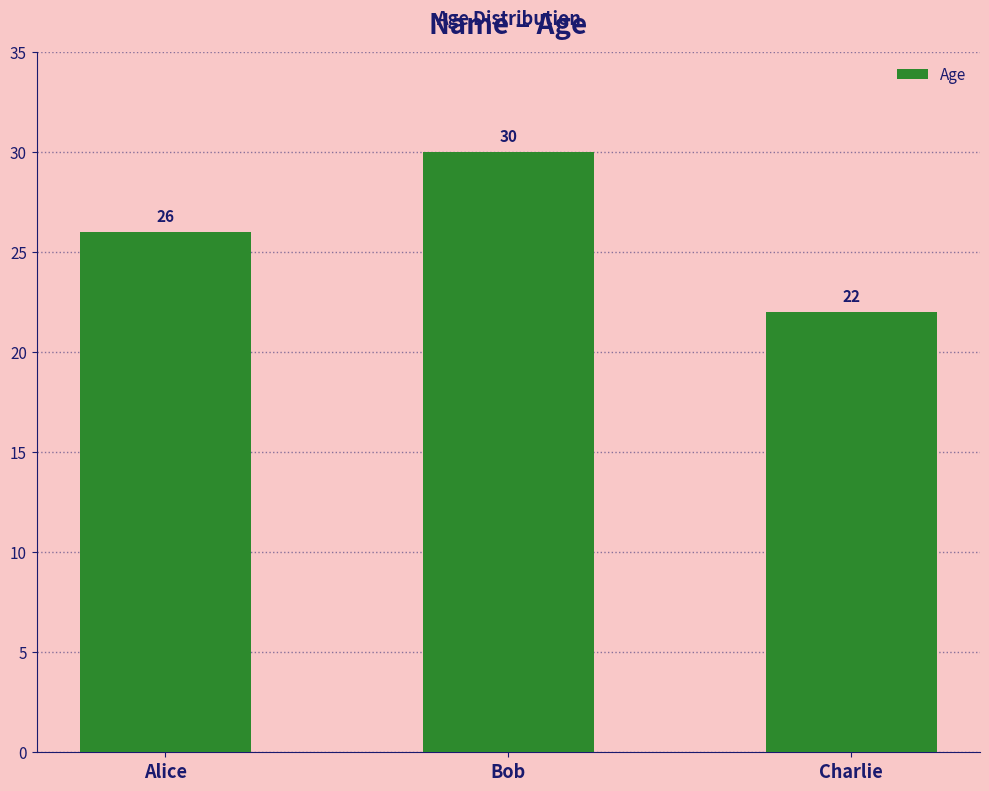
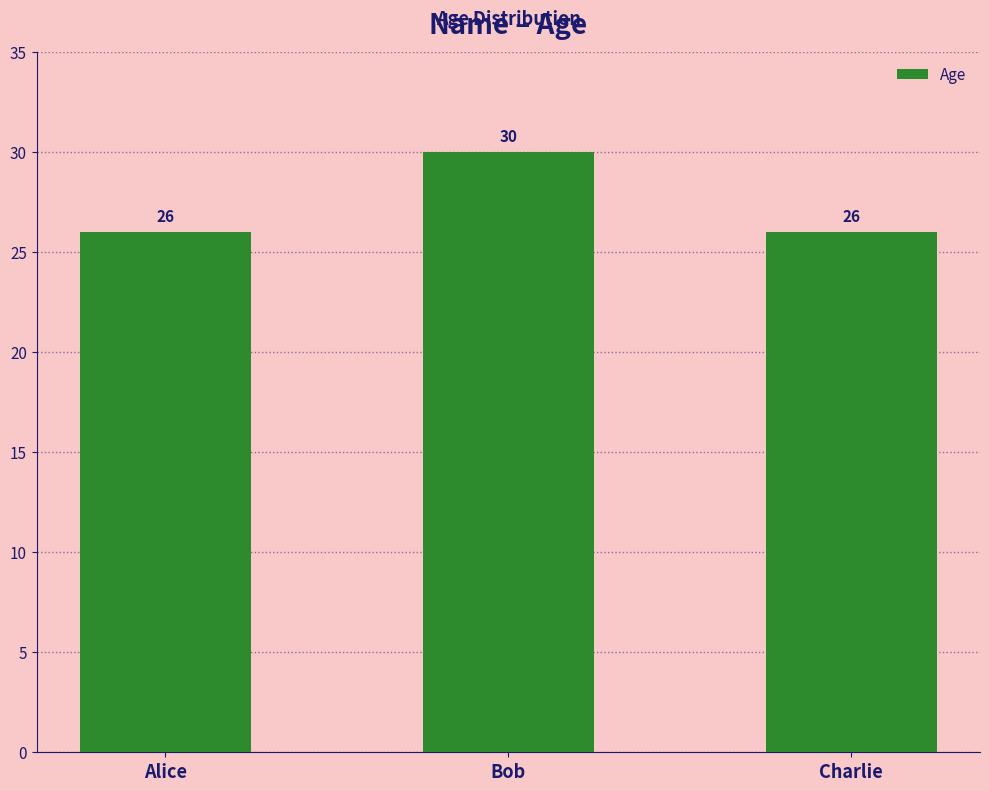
Charlie: 22 -> 26
